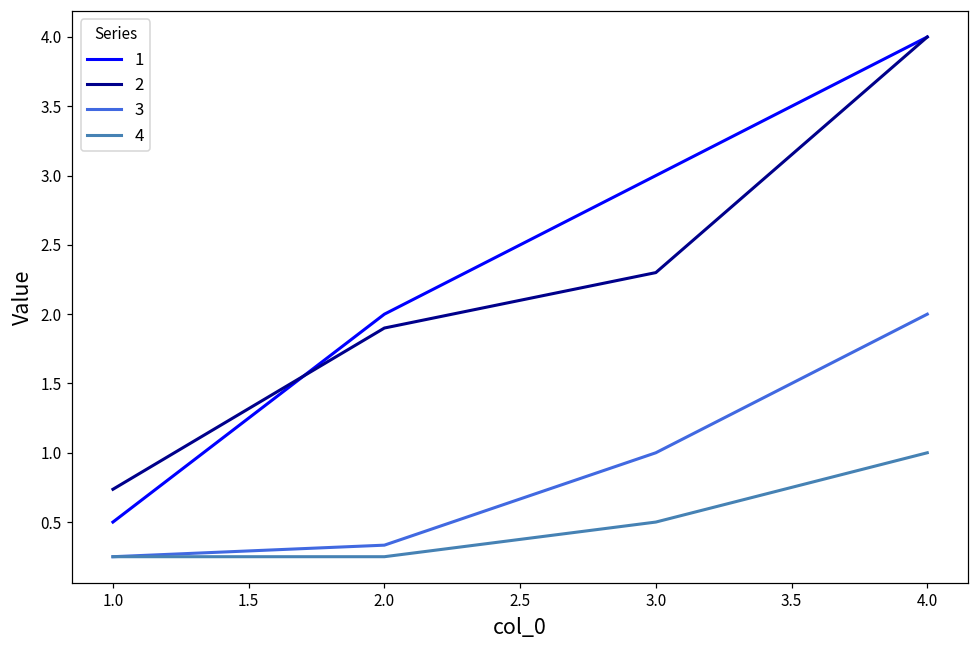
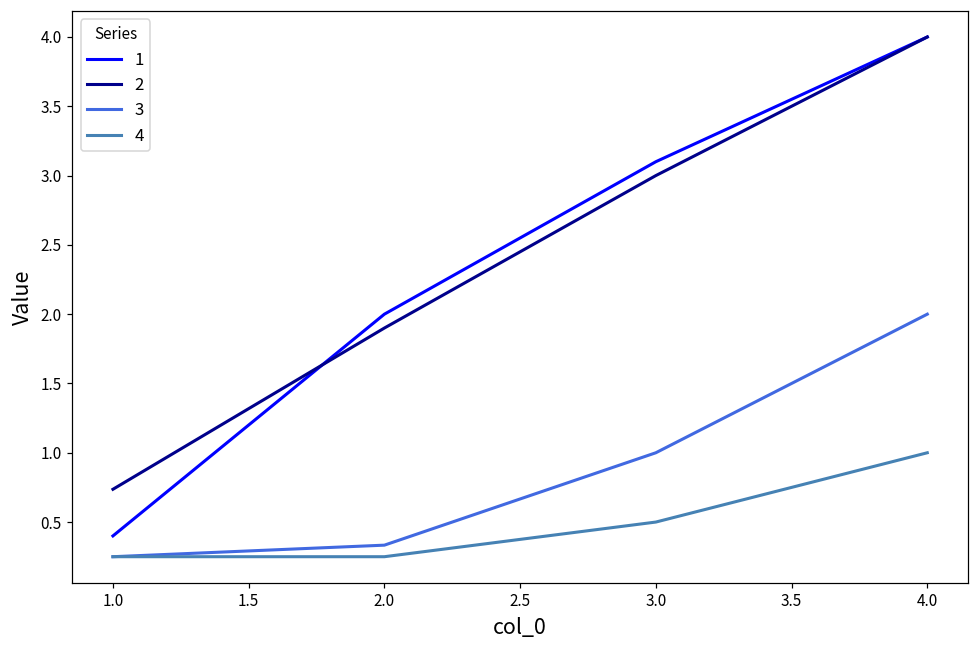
1, 1.0: 0.5 -> 0.4
1, 3.0: 3.0 -> 3.1
2, 3.0: 2.3 -> 3.0
